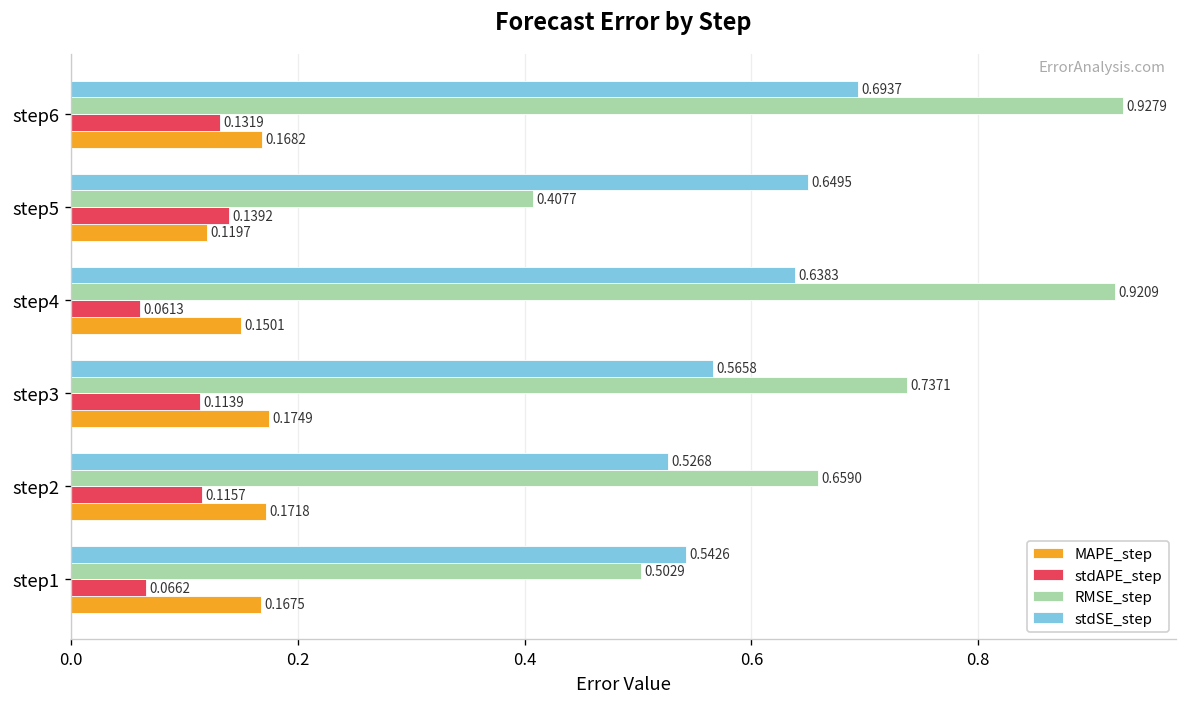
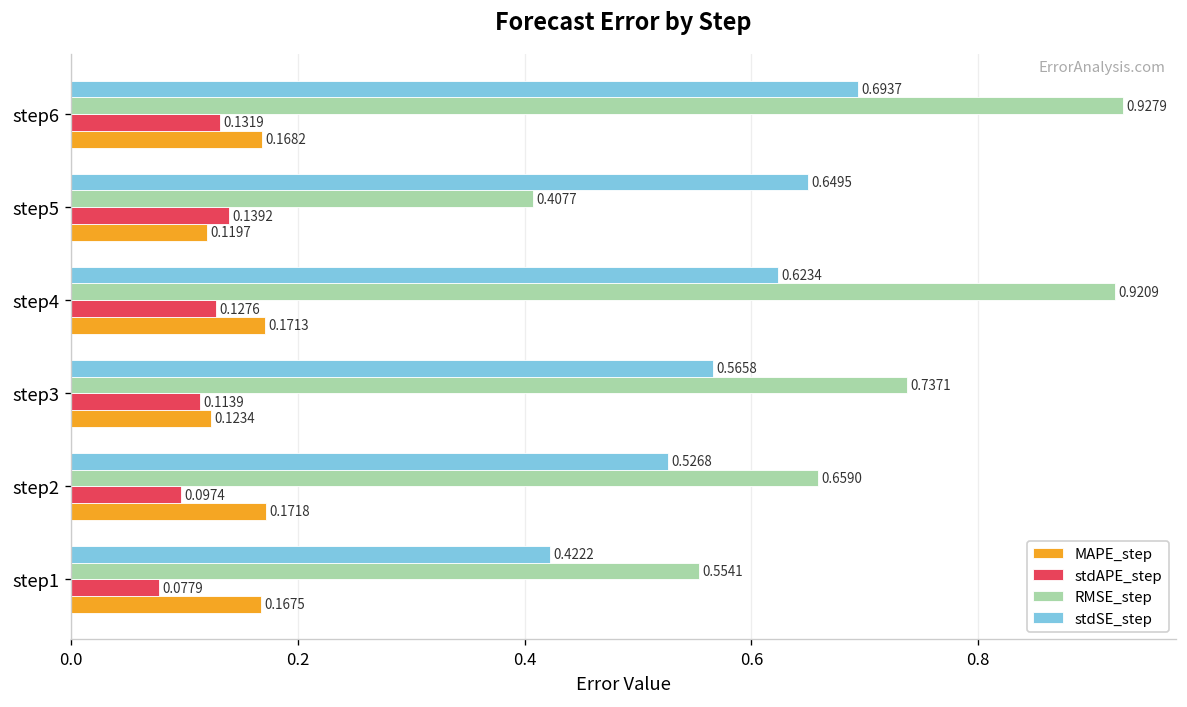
stdSE_step, step4: 0.6383 -> 0.6234
stdAPE_step, step4: 0.0613 -> 0.1276
MAPE_step, step4: 0.1501 -> 0.1713
MAPE_step, step3: 0.1749 -> 0.1234
stdAPE_step, step2: 0.1157 -> 0.0974
stdSE_step, step1: 0.5426 -> 0.4222
RMSE_step, step1: 0.5029 -> 0.5541
stdAPE_step, step1: 0.0662 -> 0.0779
